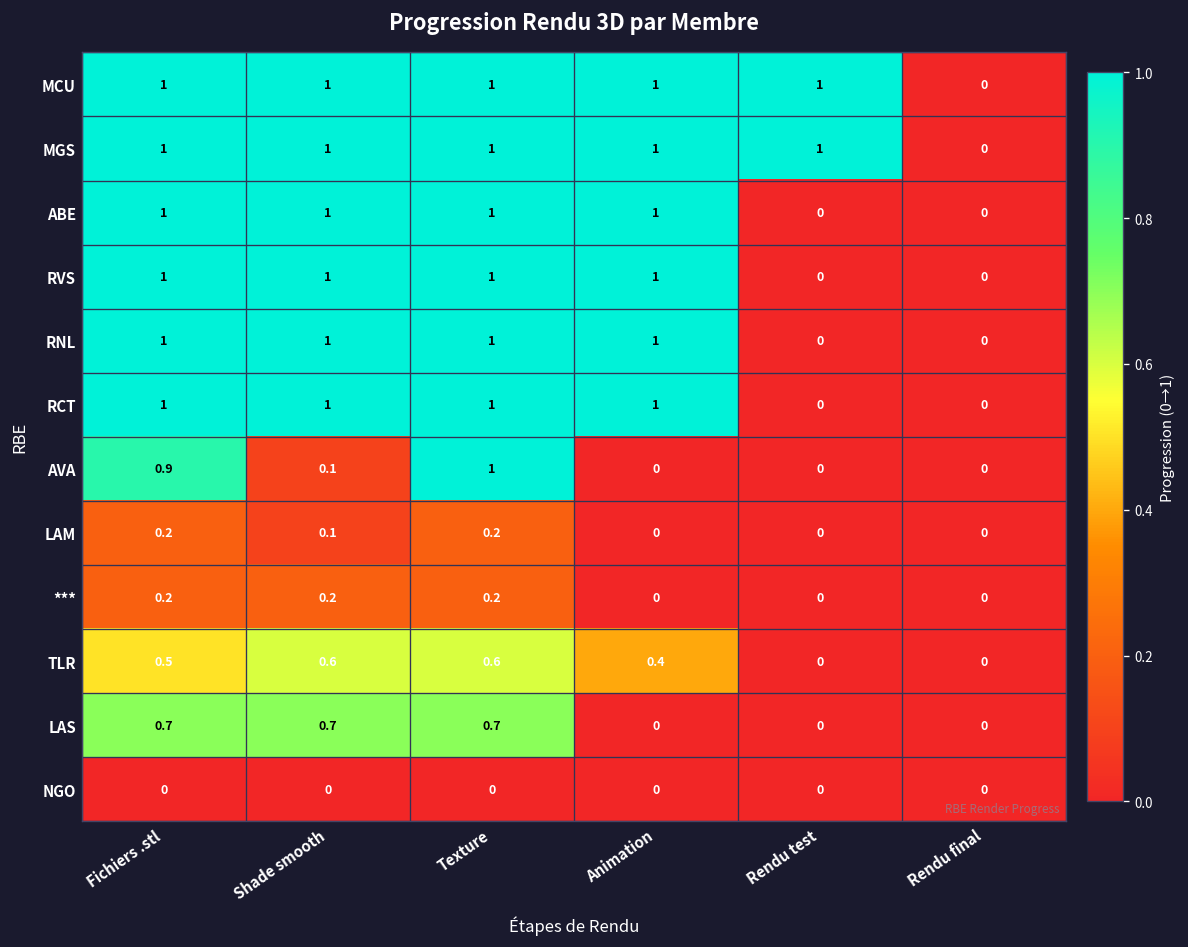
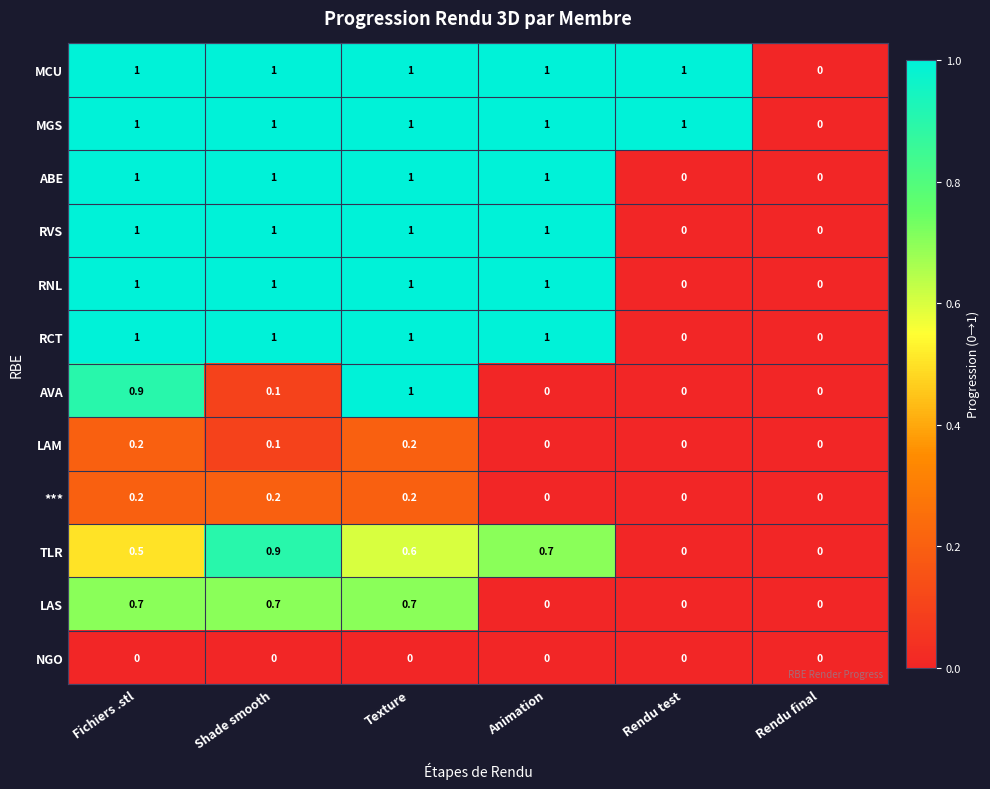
TLR, Shade smooth: 0.6 -> 0.9
TLR, Animation: 0.4 -> 0.7
